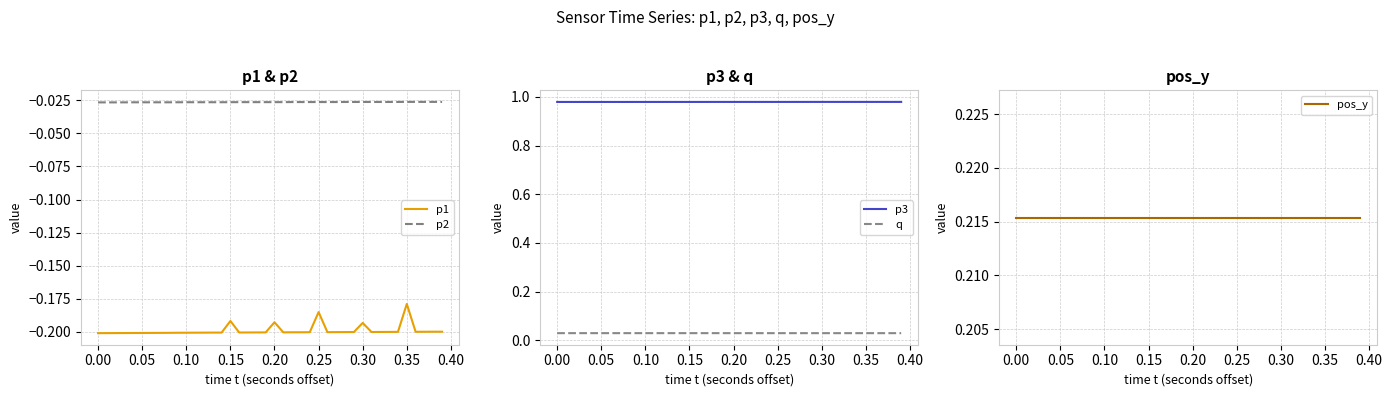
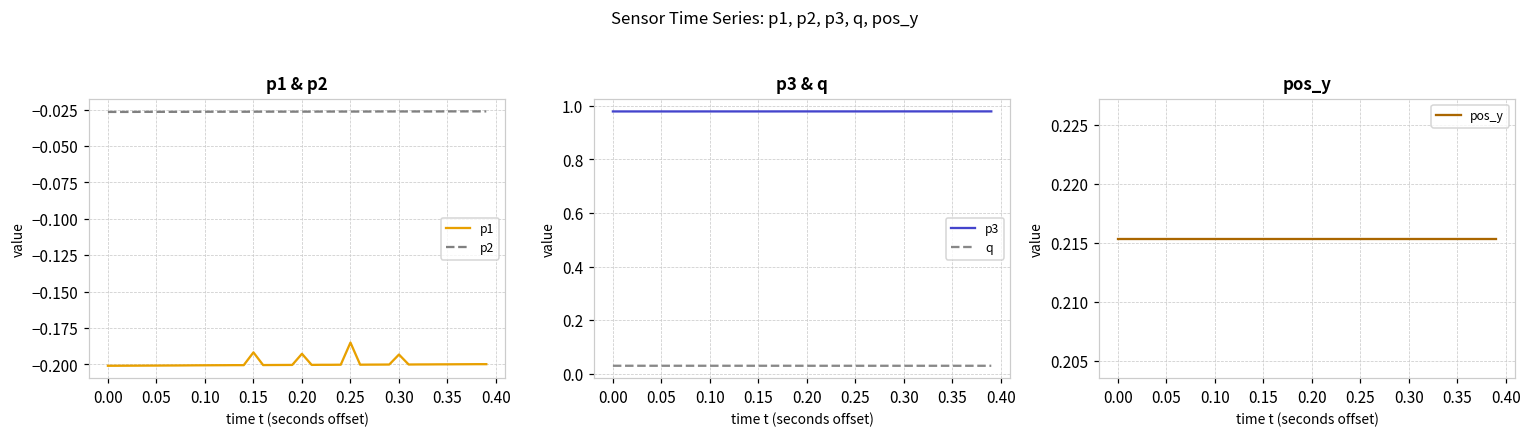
p1 & p2, p1, 0.35: -0.179 -> -0.200
